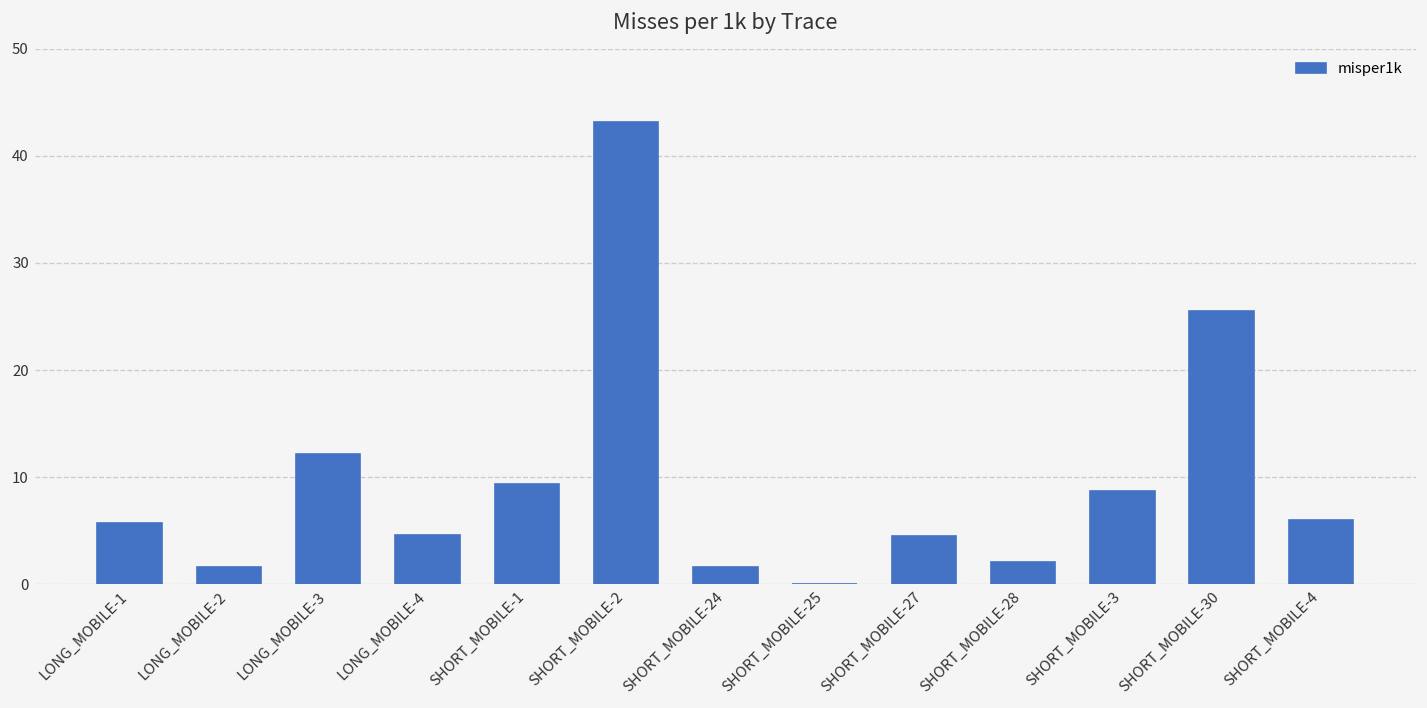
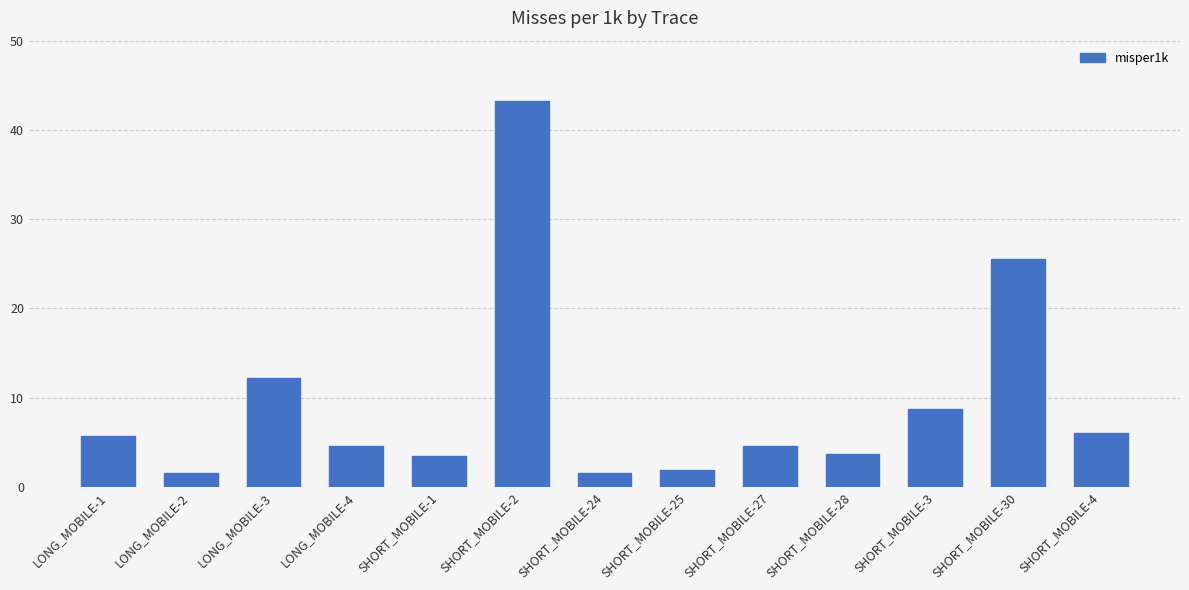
SHORT_MOBILE-1: 9 -> 3
SHORT_MOBILE-25: 0 -> 2
SHORT_MOBILE-28: 2 -> 4
